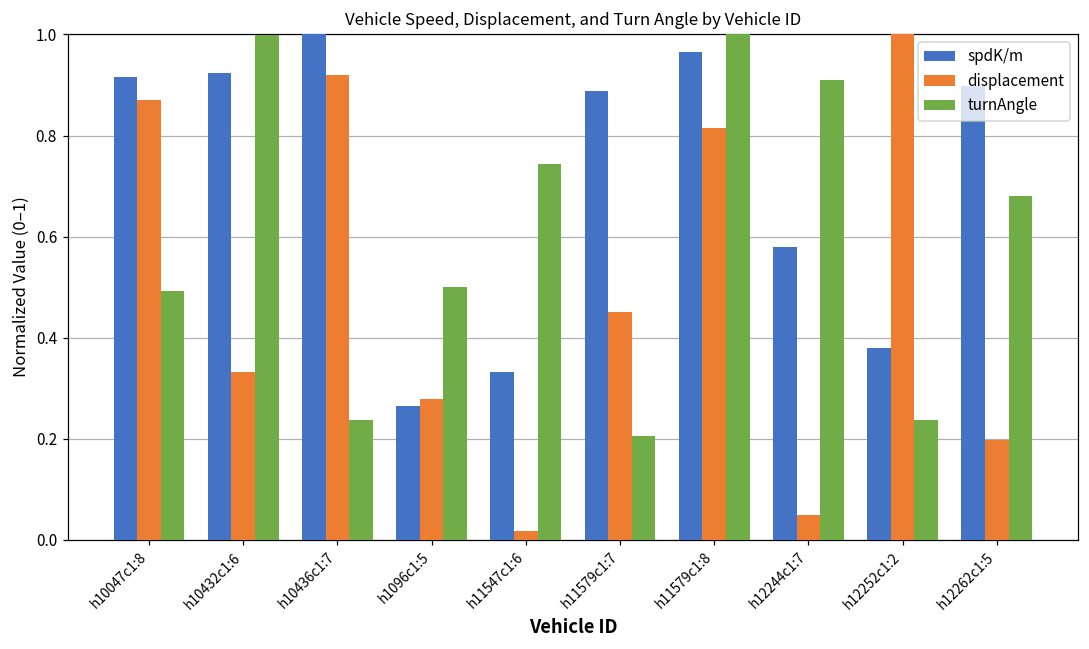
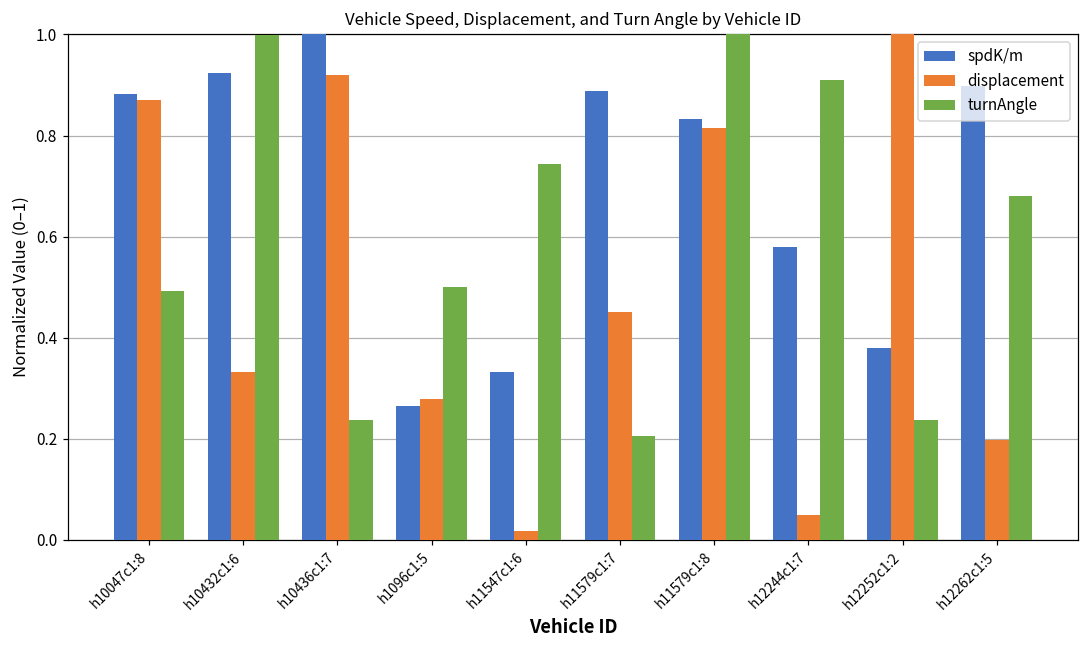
spdK/m, h10047c1:8: 0.92 -> 0.88
spdK/m, h11579c1:8: 0.97 -> 0.83
